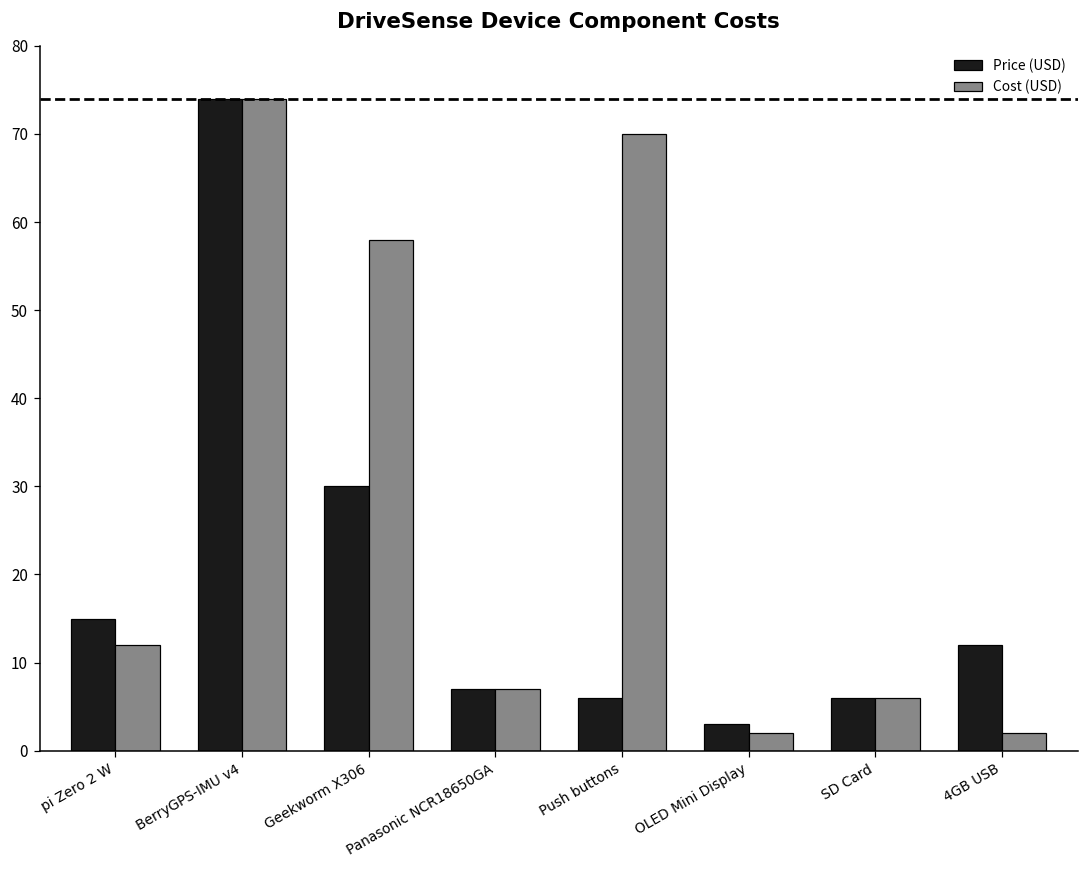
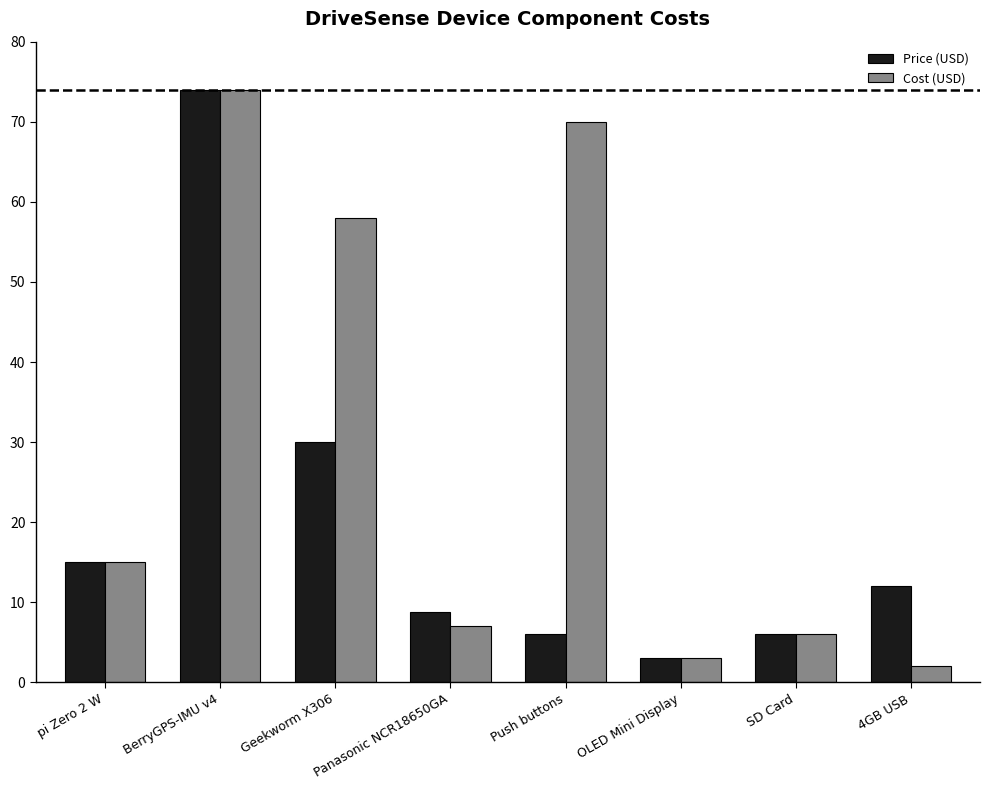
Cost (USD), pi Zero 2 W: 12 -> 15
Price (USD), Panasonic NCR18650GA: 7 -> 9
Cost (USD), OLED Mini Display: 2 -> 3
